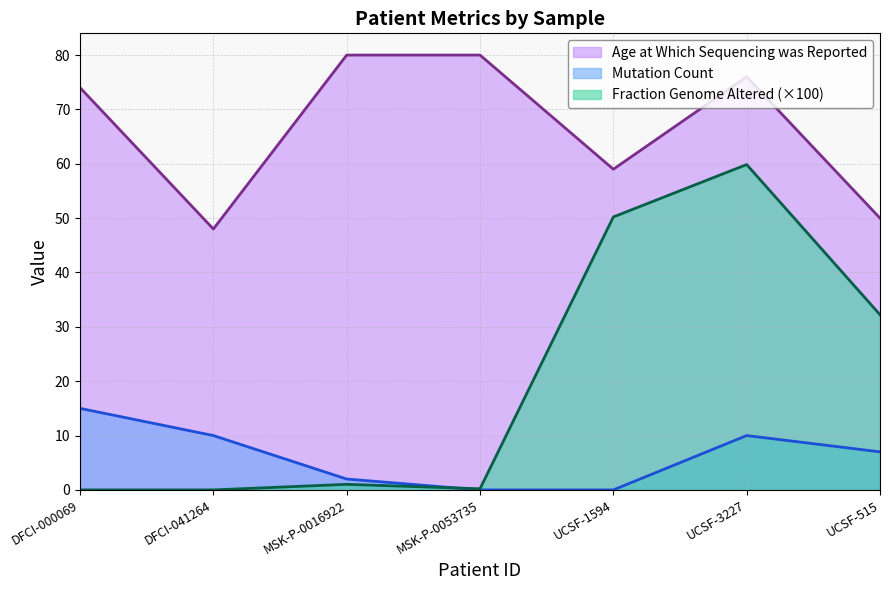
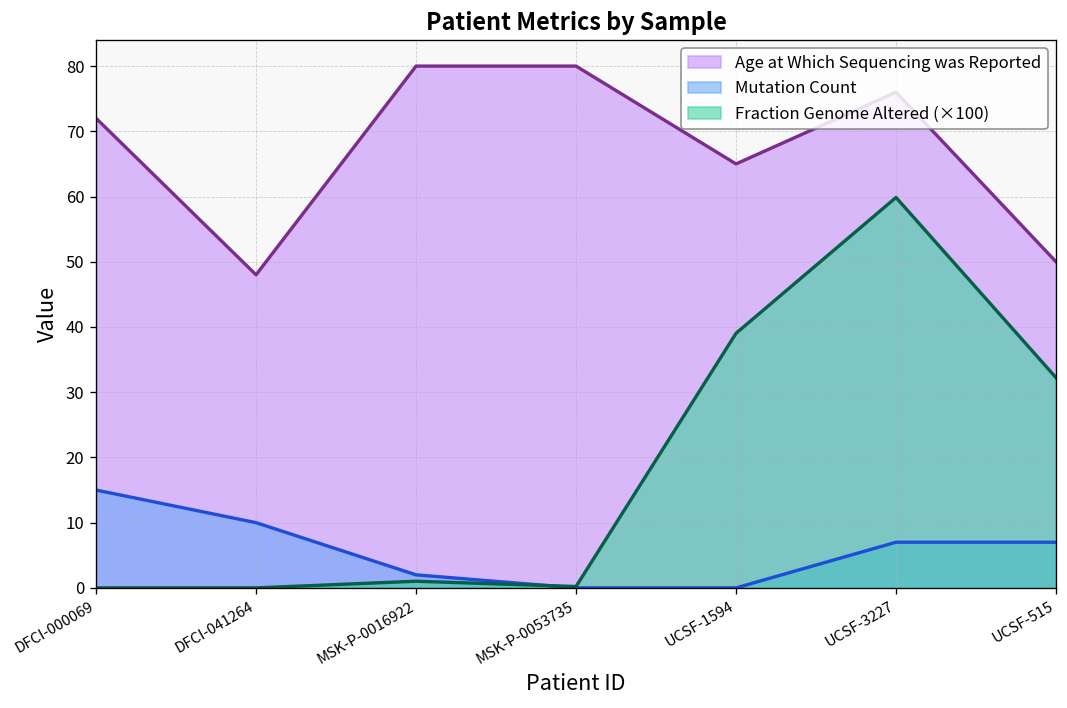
Age at Which Sequencing was Reported, DFCI-000069: 74 -> 72
Age at Which Sequencing was Reported, UCSF-1594: 59 -> 65
Fraction Genome Altered (×100), UCSF-1594: 50 -> 39
Mutation Count, UCSF-3227: 10 -> 7
